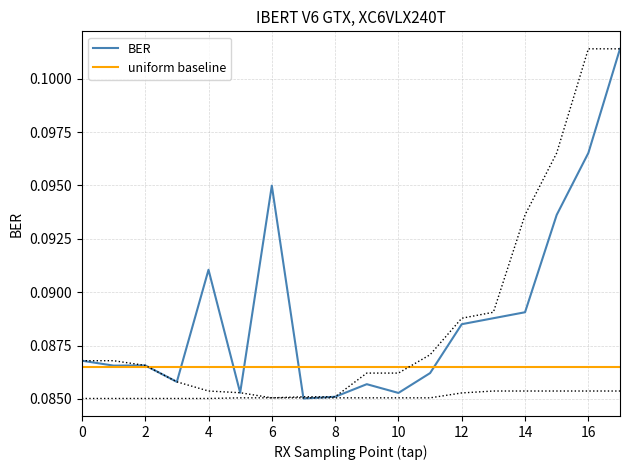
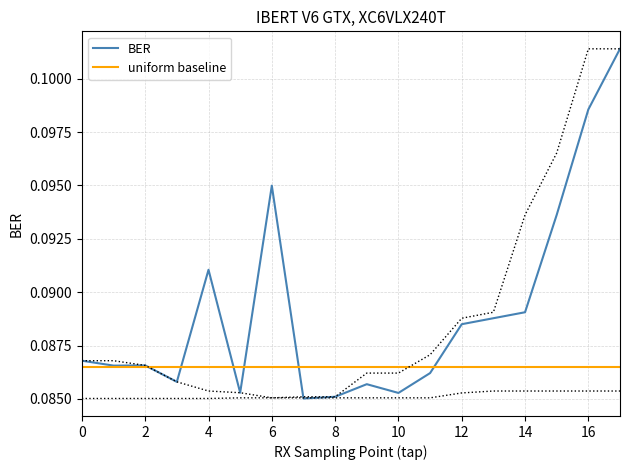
BER, 16: 0.0965 -> 0.0986
